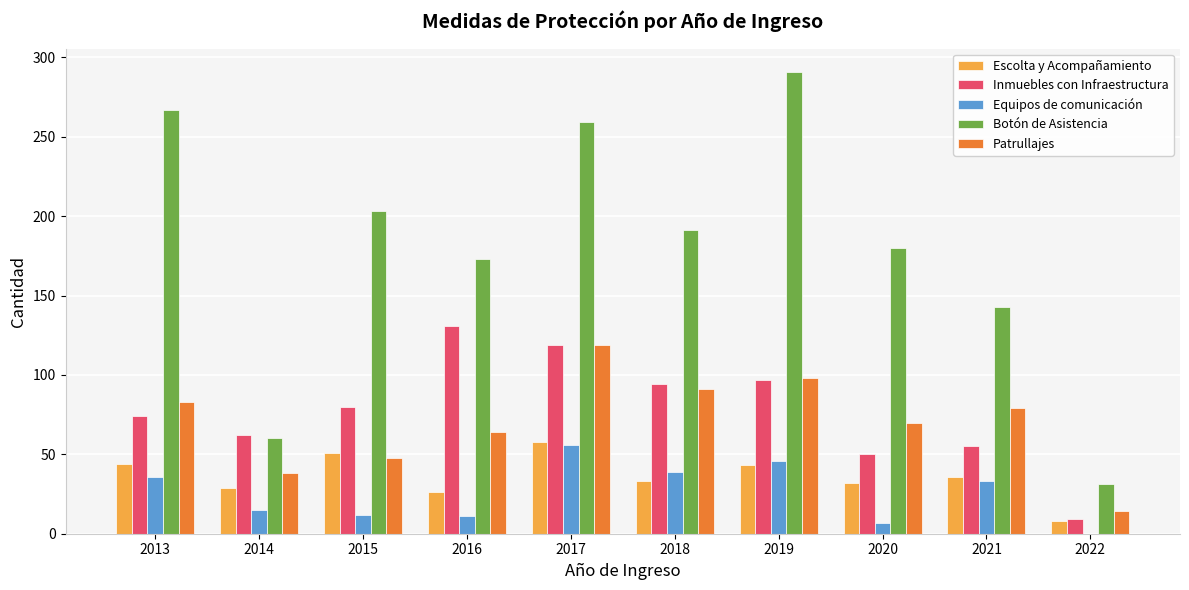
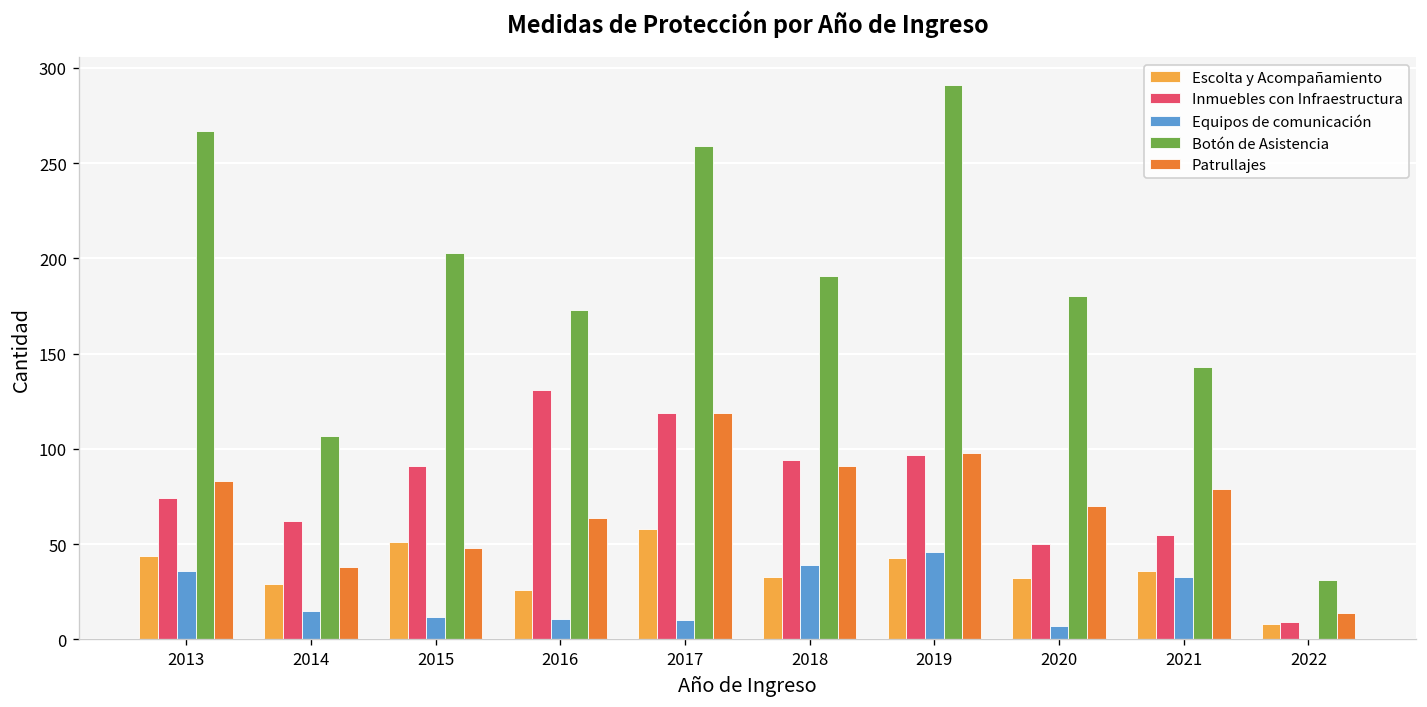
Botón de Asistencia, 2014: 60 -> 107
Inmuebles con Infraestructura, 2015: 80 -> 91
Equipos de comunicación, 2017: 56 -> 10
